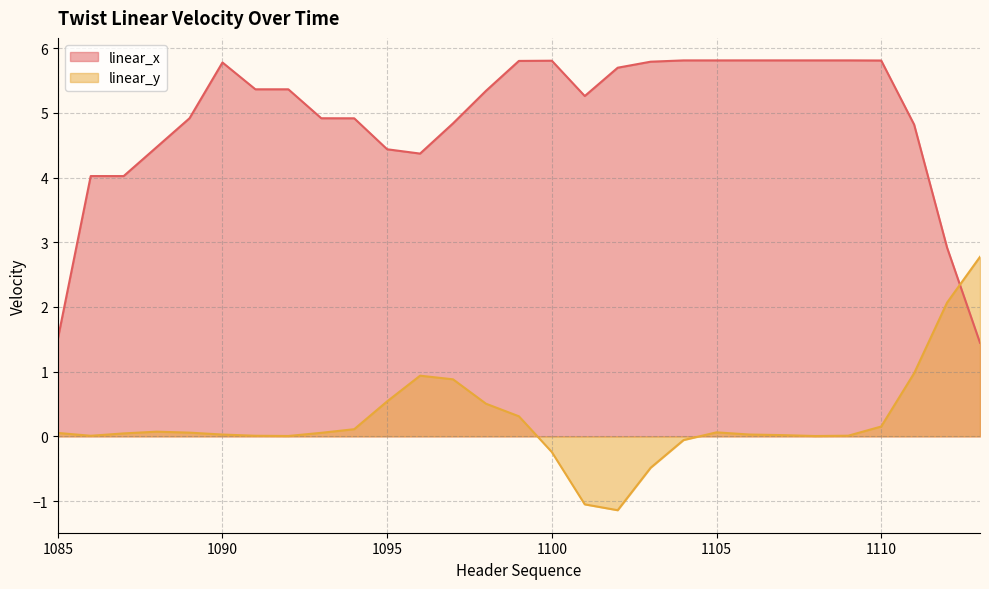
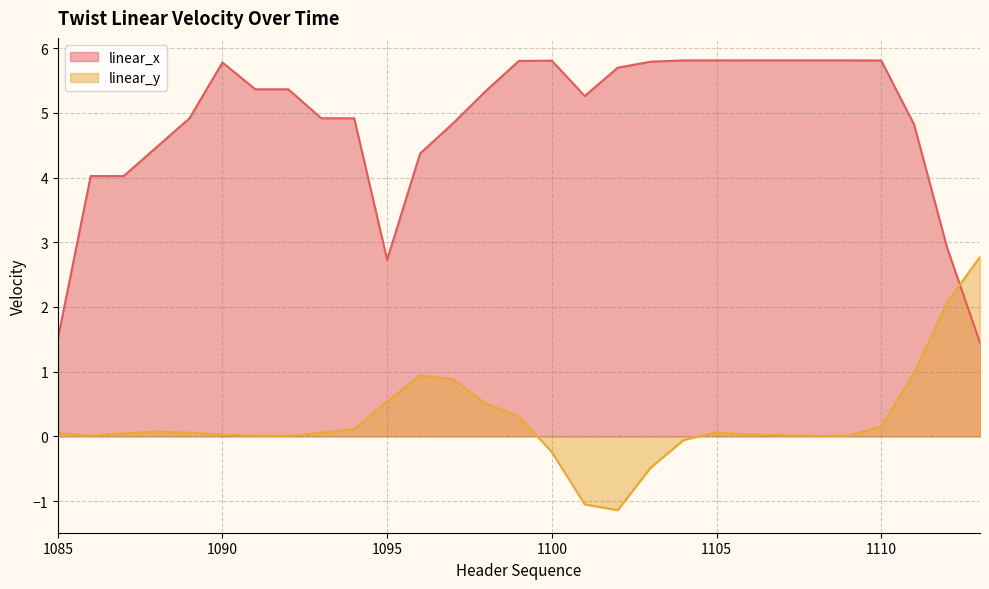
linear_x, 1095: 4.4 -> 2.7
